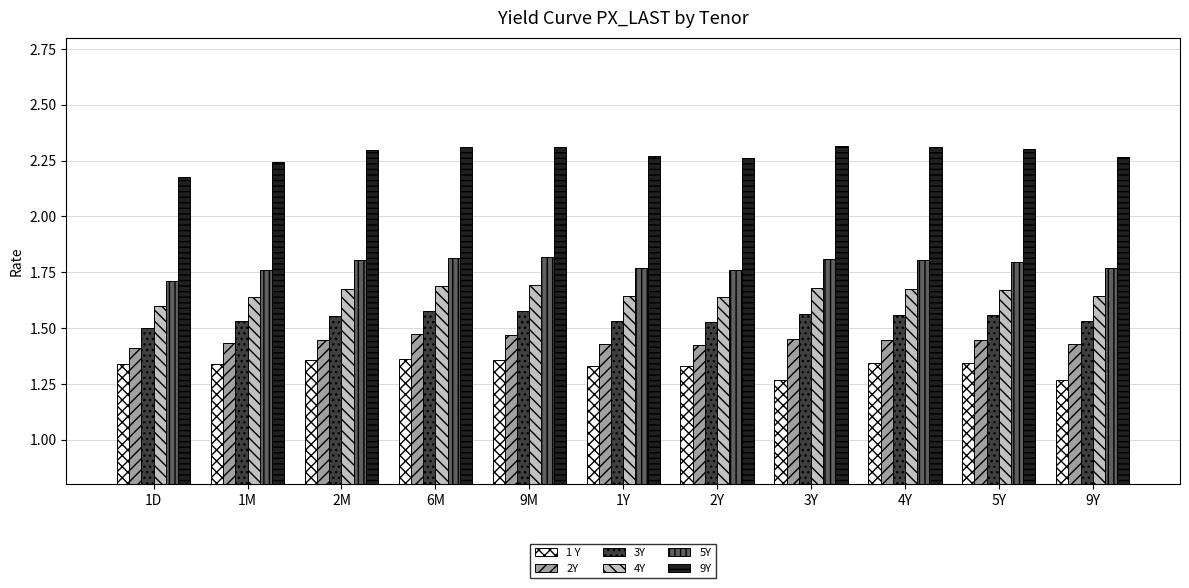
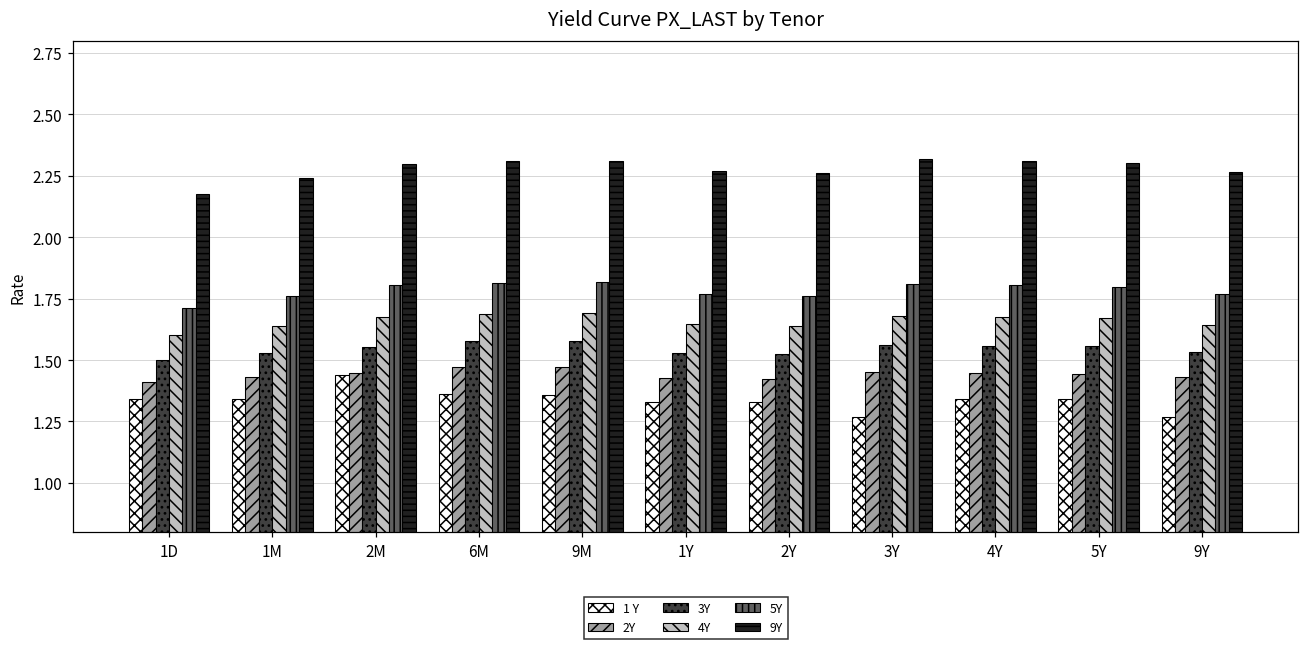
1 Y, 2M: 1.36 -> 1.44
